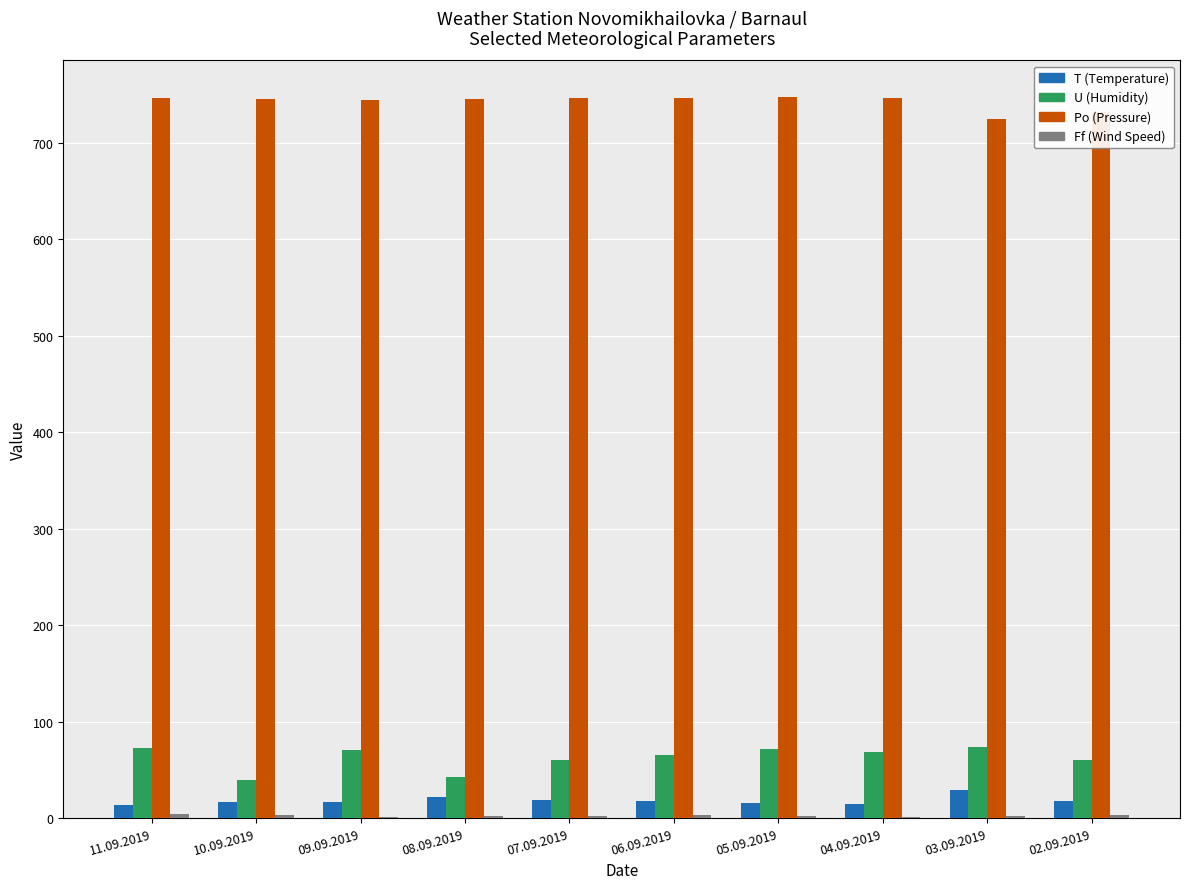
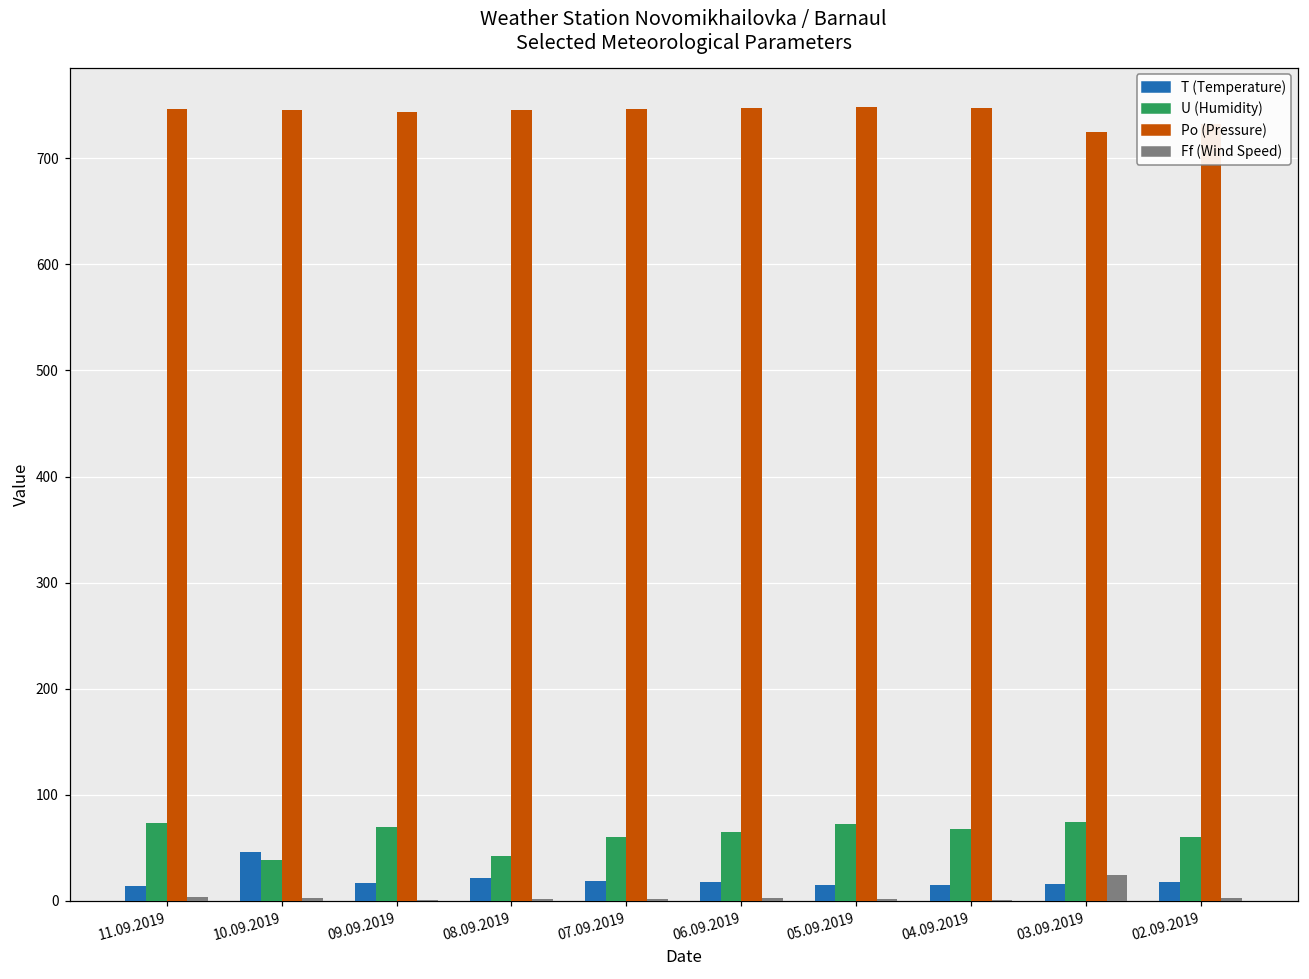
T (Temperature), 10.09.2019: 20 -> 50
T (Temperature), 03.09.2019: 30 -> 20
Ff (Wind Speed), 03.09.2019: 0 -> 20
